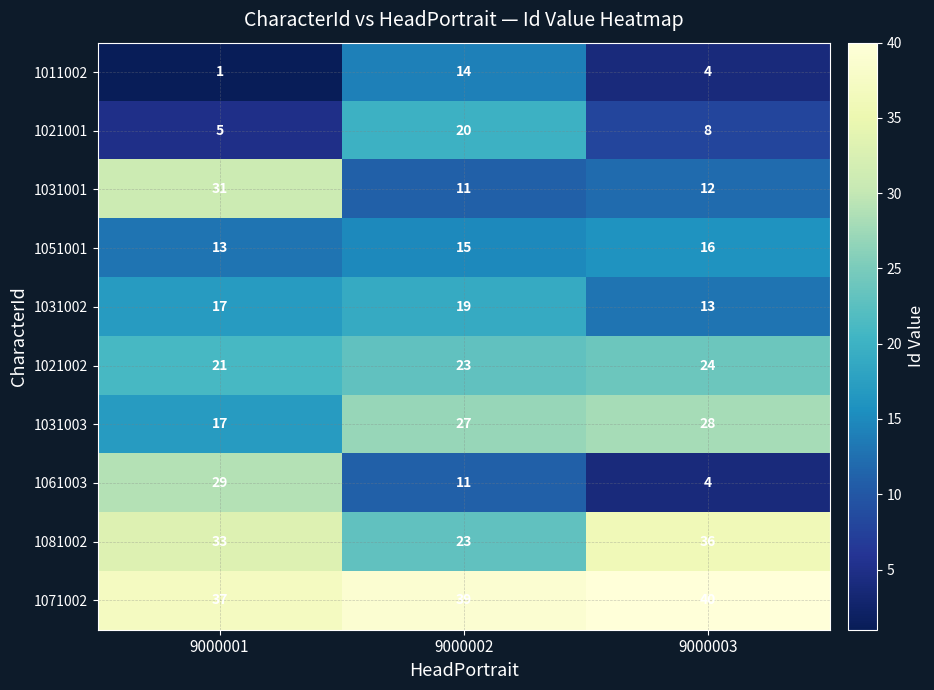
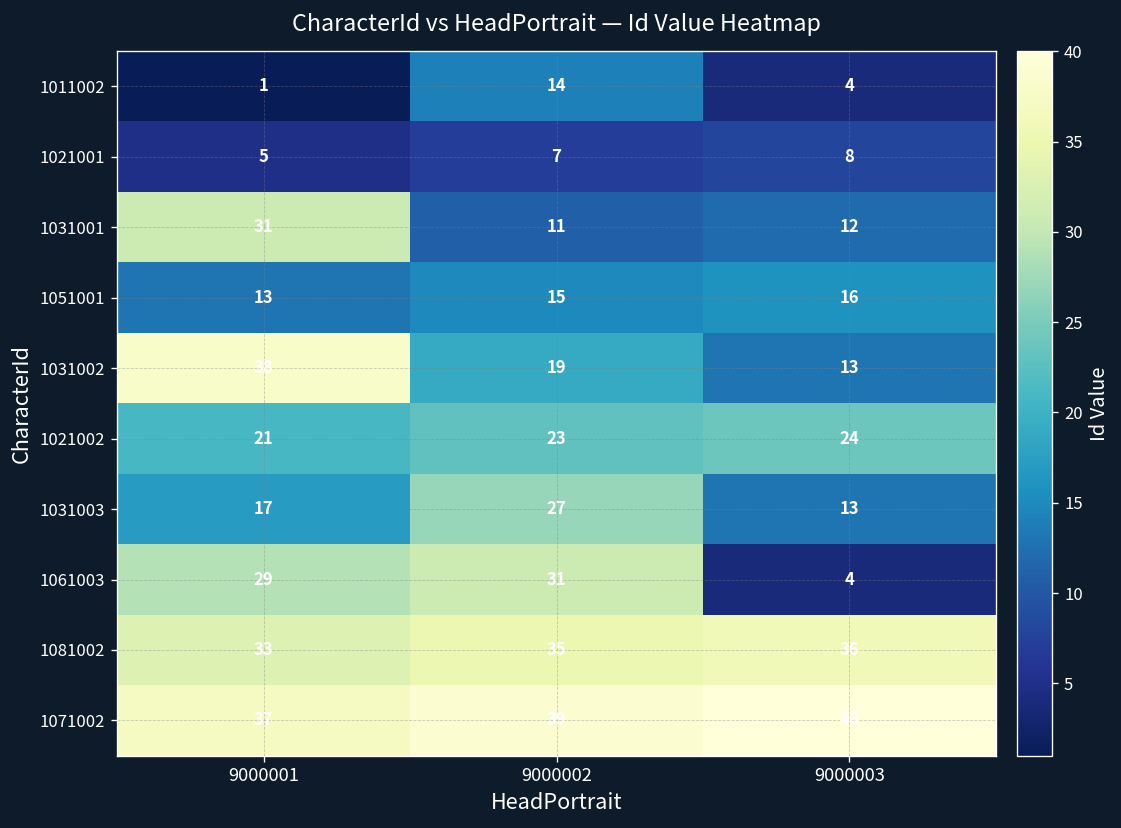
1021001, 9000002: 20 -> 7
1031002, 9000001: 17 -> 38
1031003, 9000003: 28 -> 13
1061003, 9000002: 11 -> 31
1081002, 9000002: 23 -> 35
